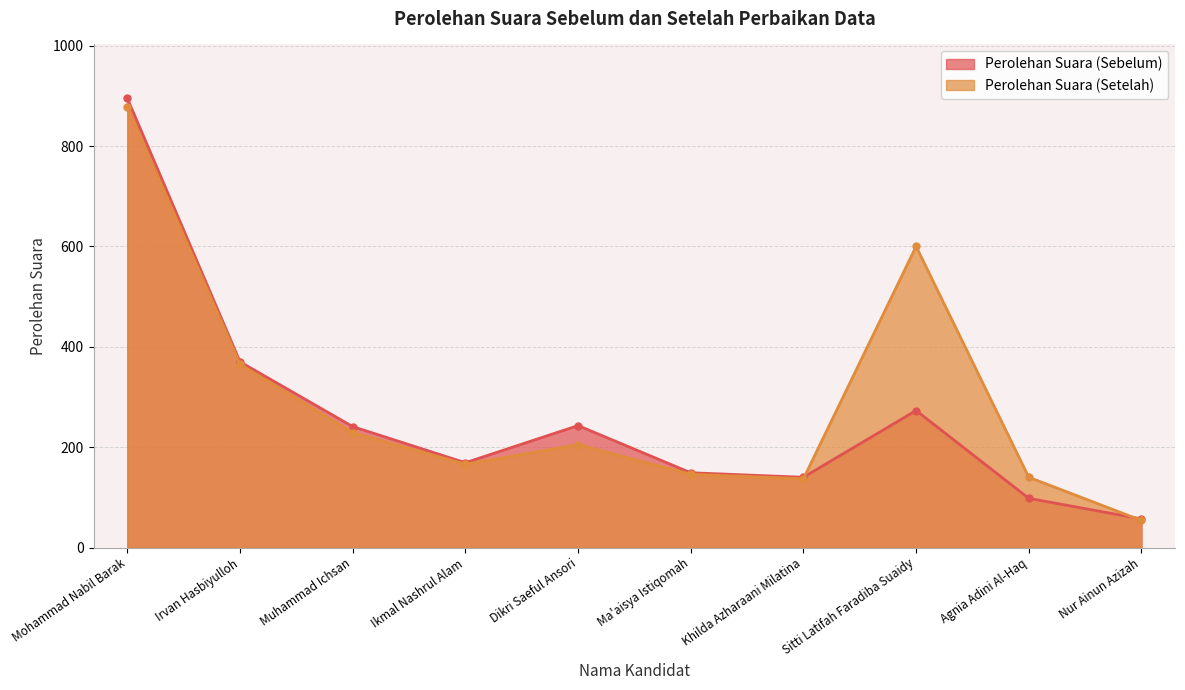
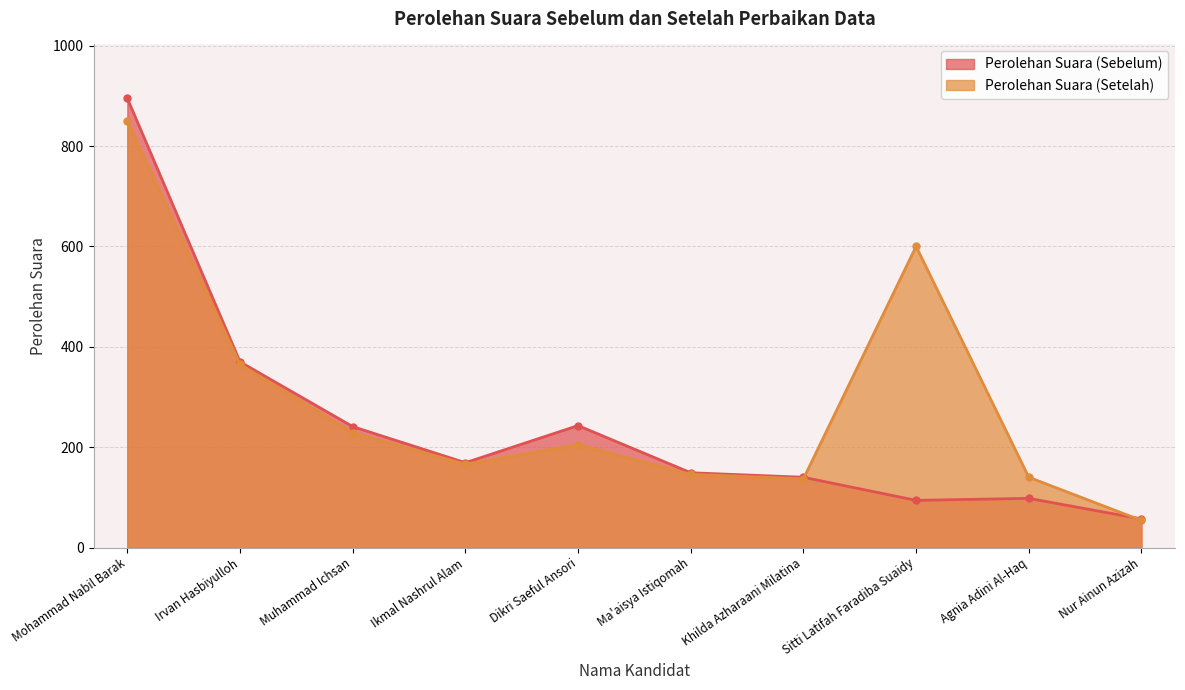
Perolehan Suara (Setelah), Mohammad Nabil Barak: 880 -> 850
Perolehan Suara (Sebelum), Sitti Latifah Faradiba Suaidy: 270 -> 90
